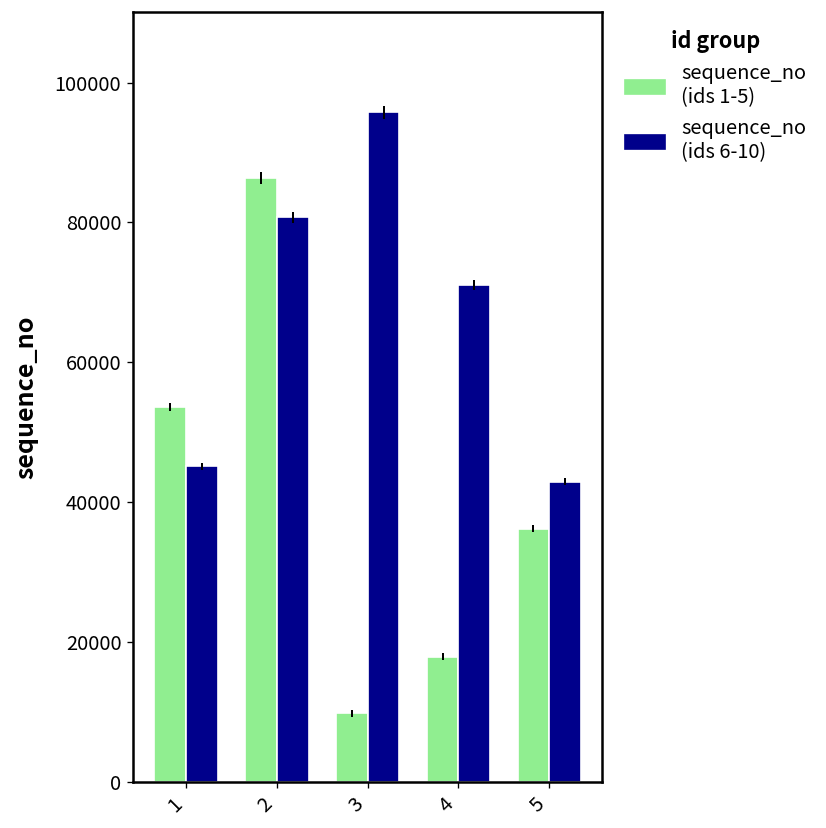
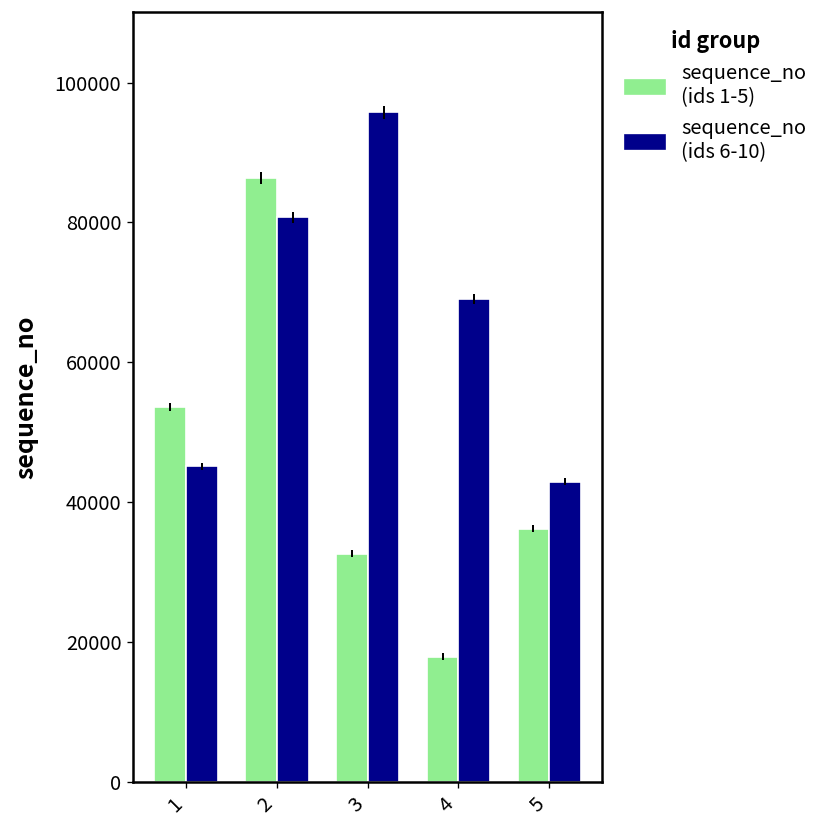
sequence_no (ids 1-5), 3: 10000 -> 33000
sequence_no (ids 6-10), 4: 71000 -> 69000
